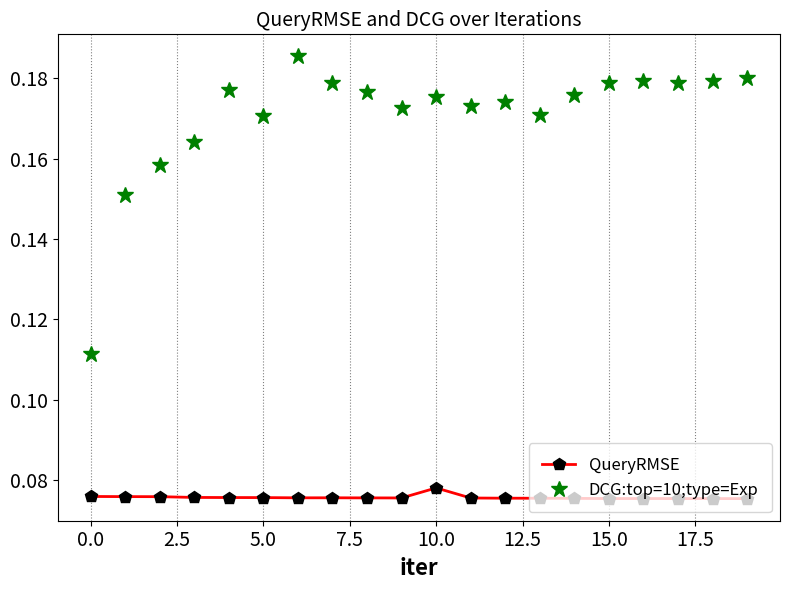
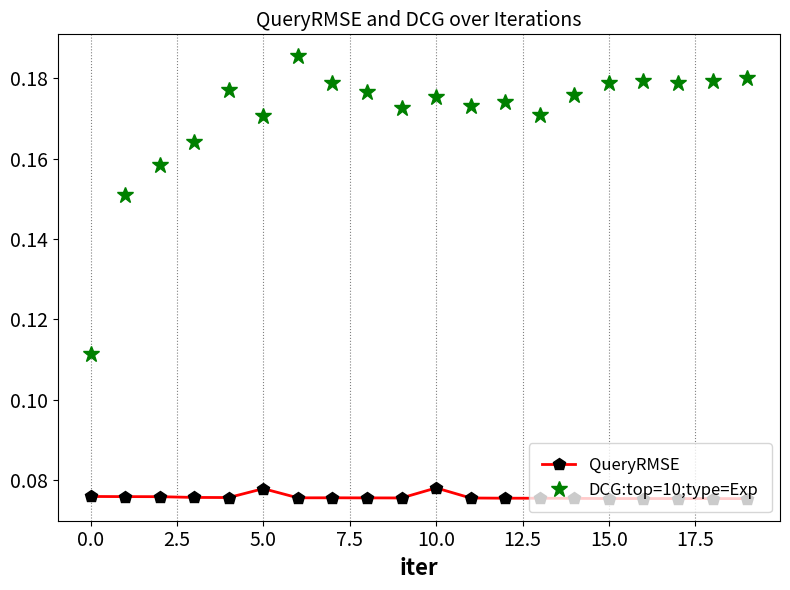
QueryRMSE, 5.0: 0.076 -> 0.078
